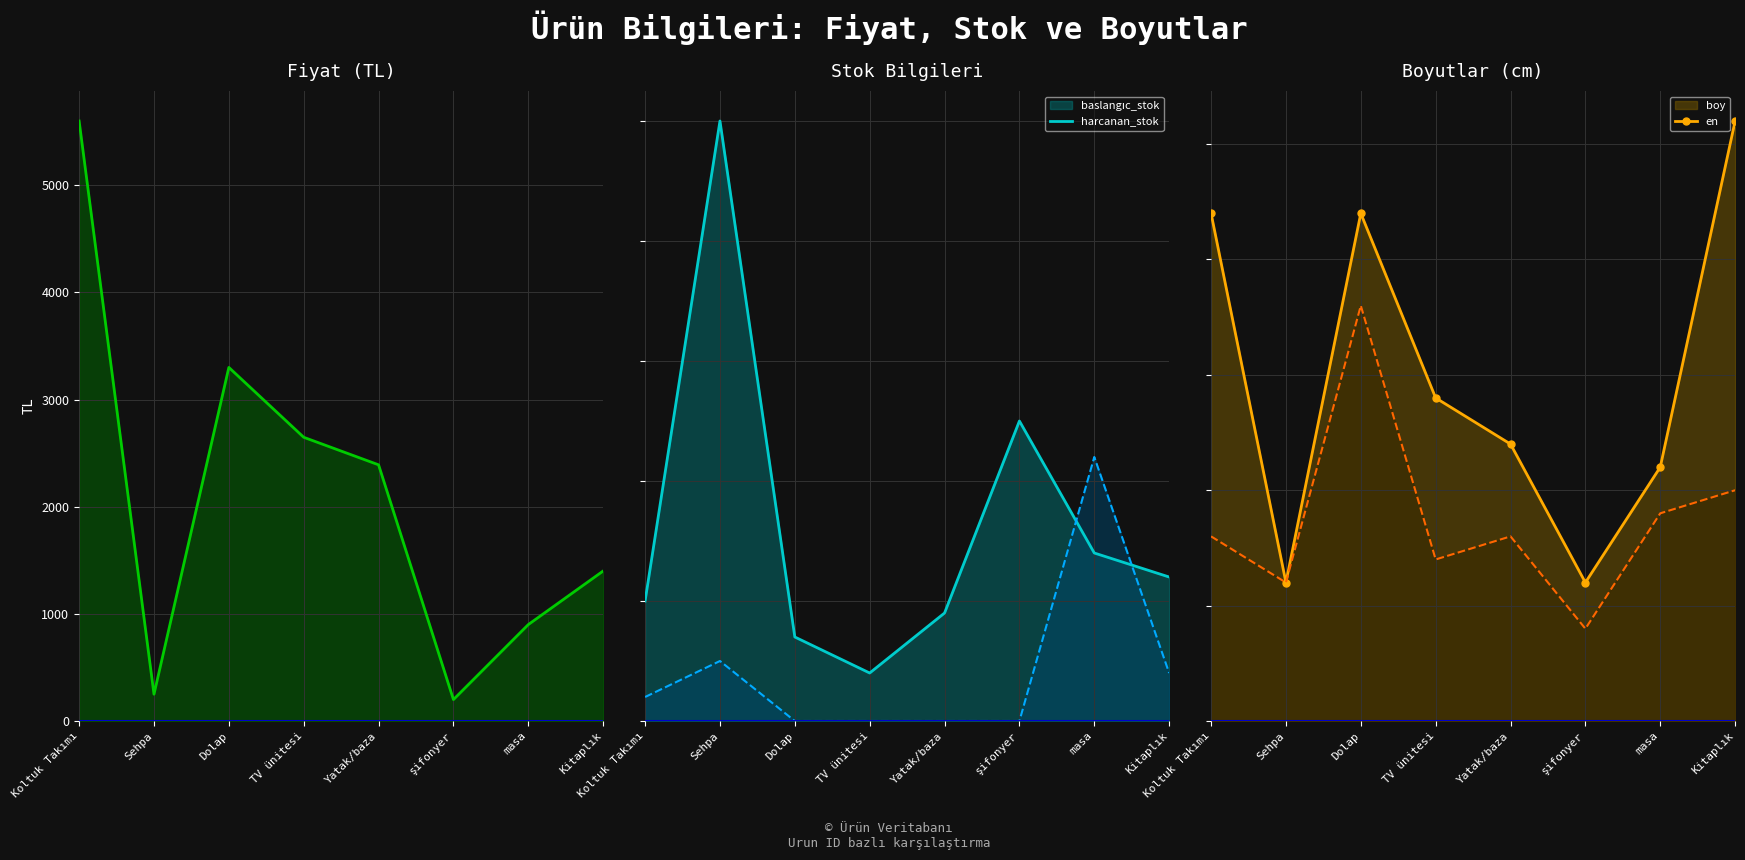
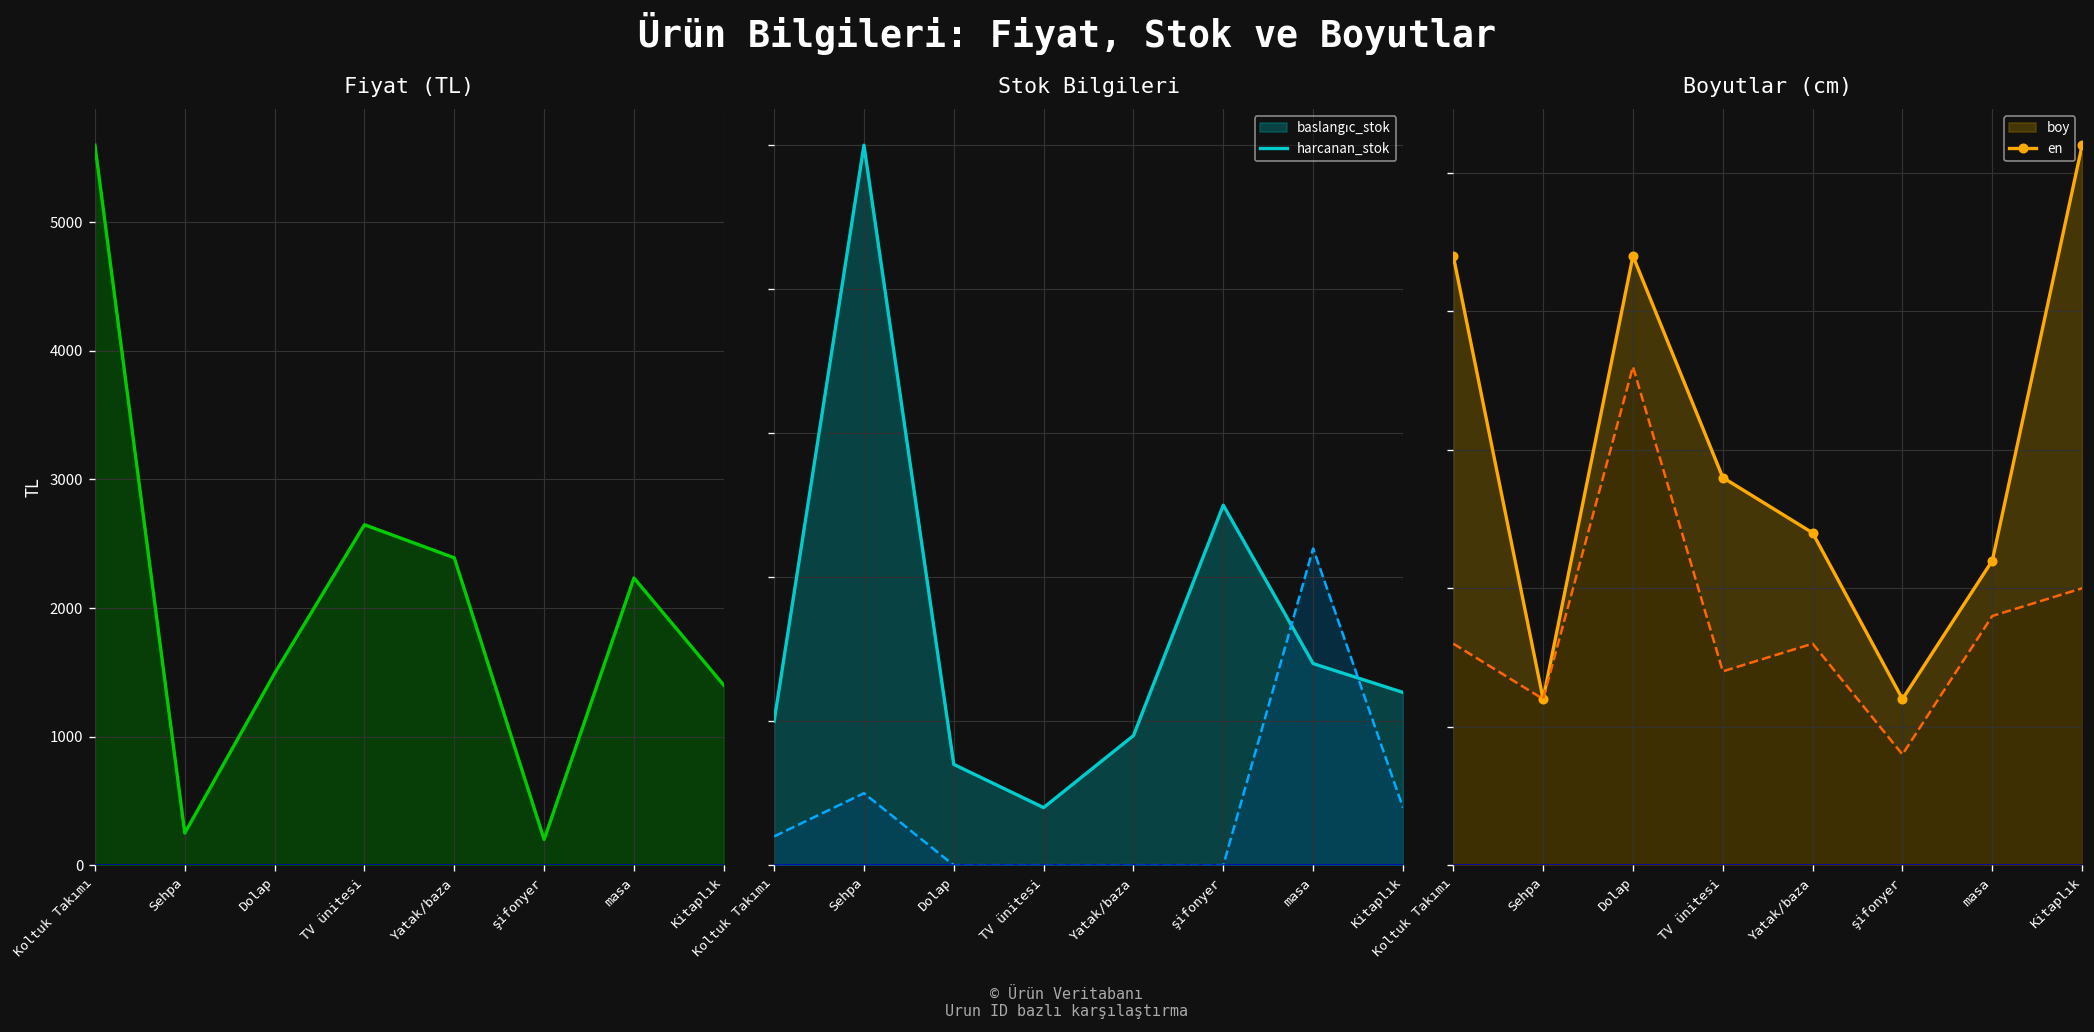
Fiyat (TL), Dolap: 3300 -> 1490
Fiyat (TL), masa: 900 -> 2230
